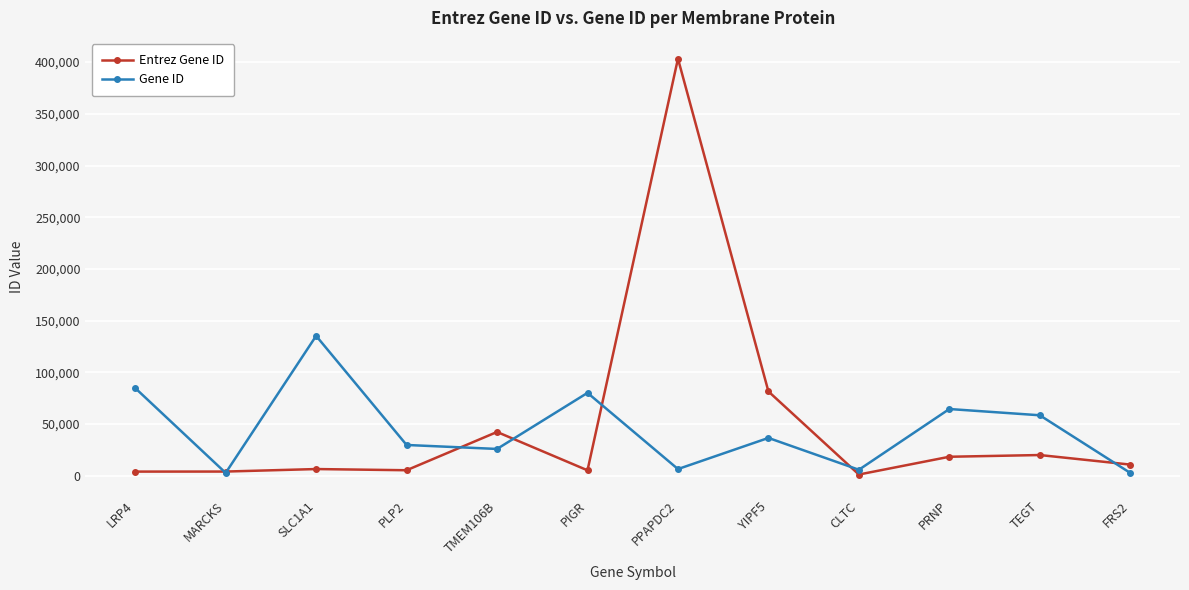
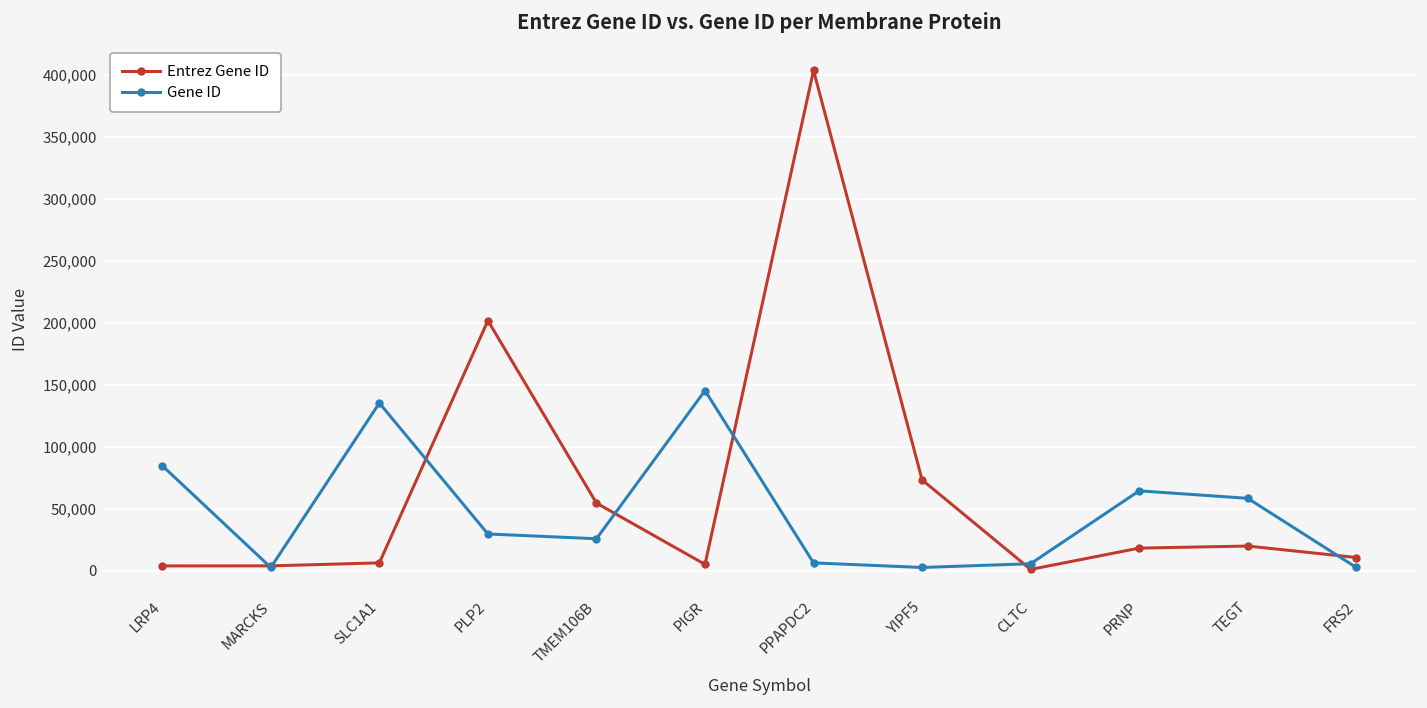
Entrez Gene ID, PLP2: 5,000 -> 202,000
Entrez Gene ID, TMEM106B: 42,000 -> 55,000
Gene ID, PIGR: 80,000 -> 145,000
Entrez Gene ID, YIPF5: 82,000 -> 73,000
Gene ID, YIPF5: 37,000 -> 3,000
